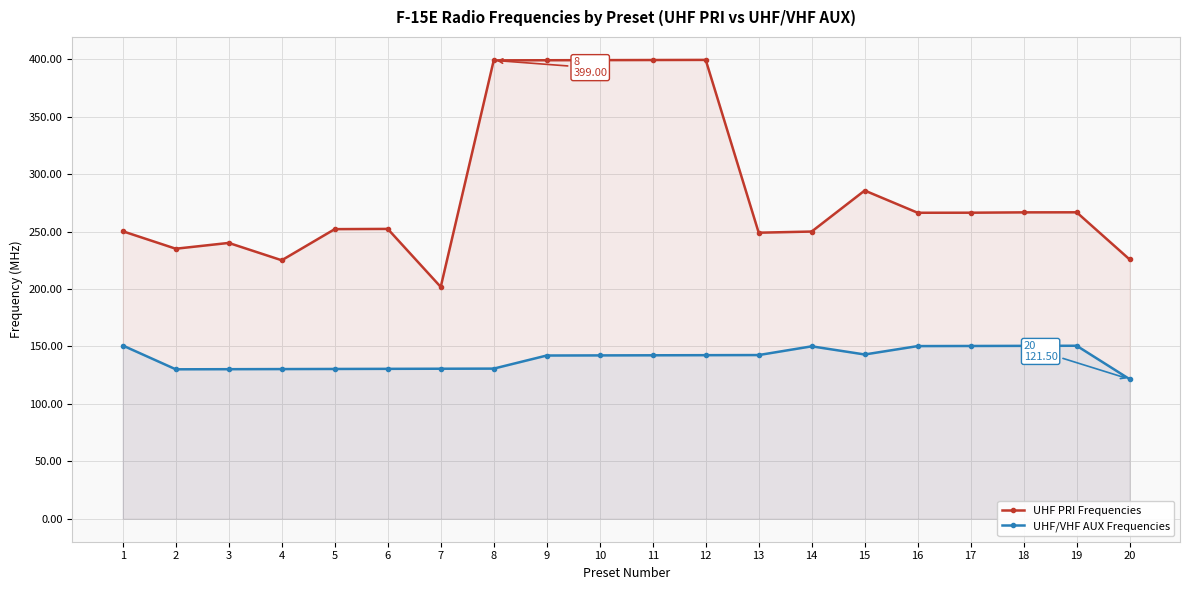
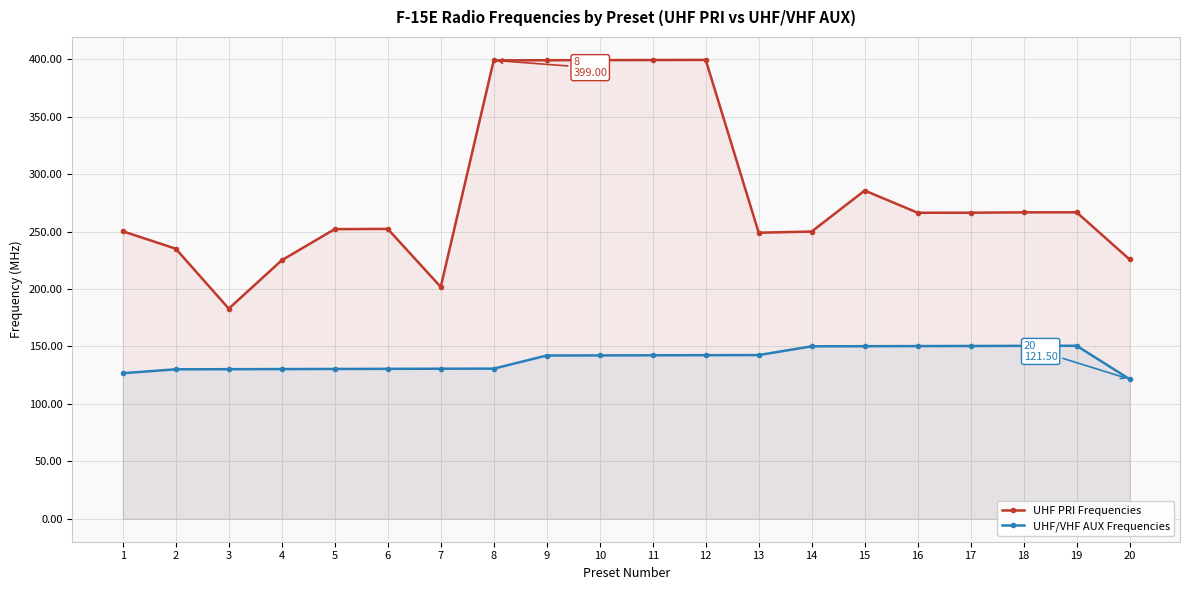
UHF/VHF AUX Frequencies, 1: 151 -> 127
UHF PRI Frequencies, 3: 240 -> 183
UHF/VHF AUX Frequencies, 15: 143 -> 150
